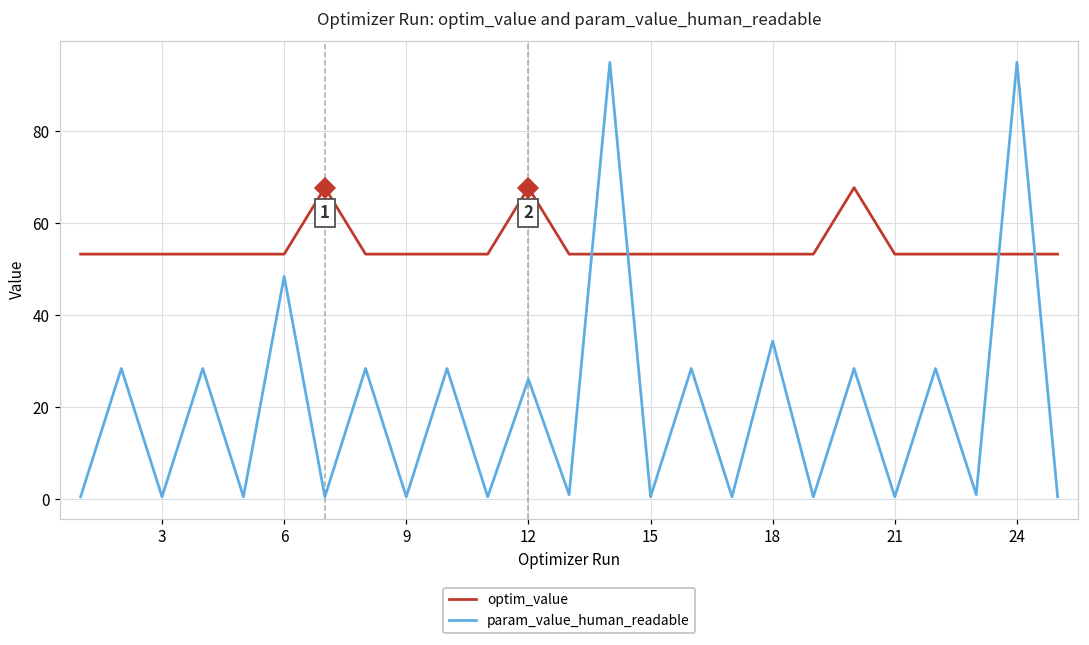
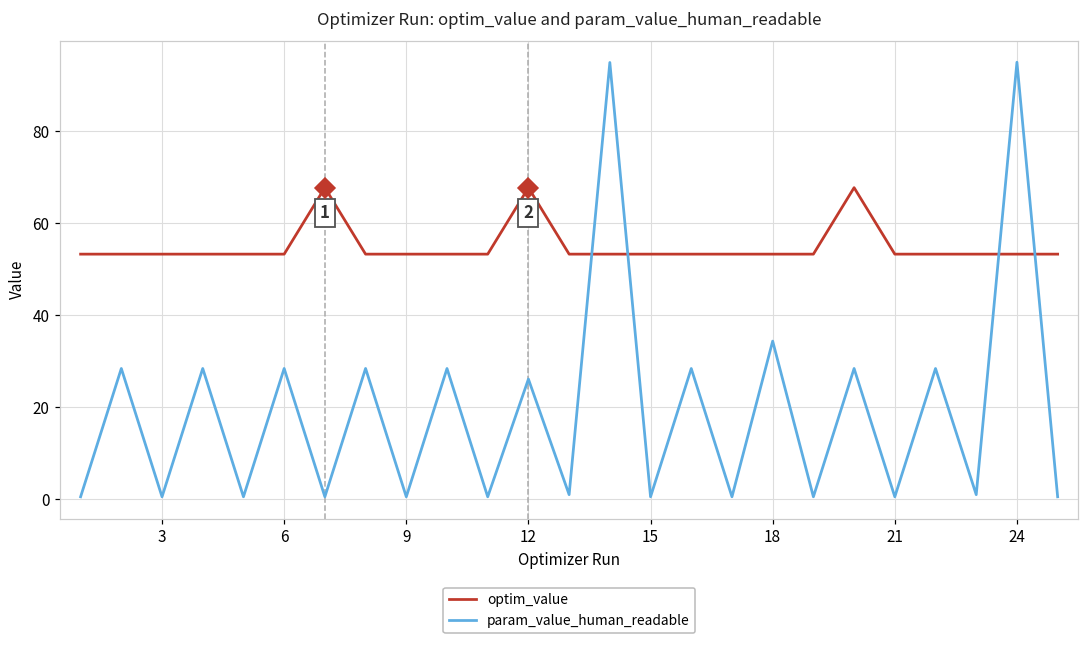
param_value_human_readable, 6: 48 -> 28
